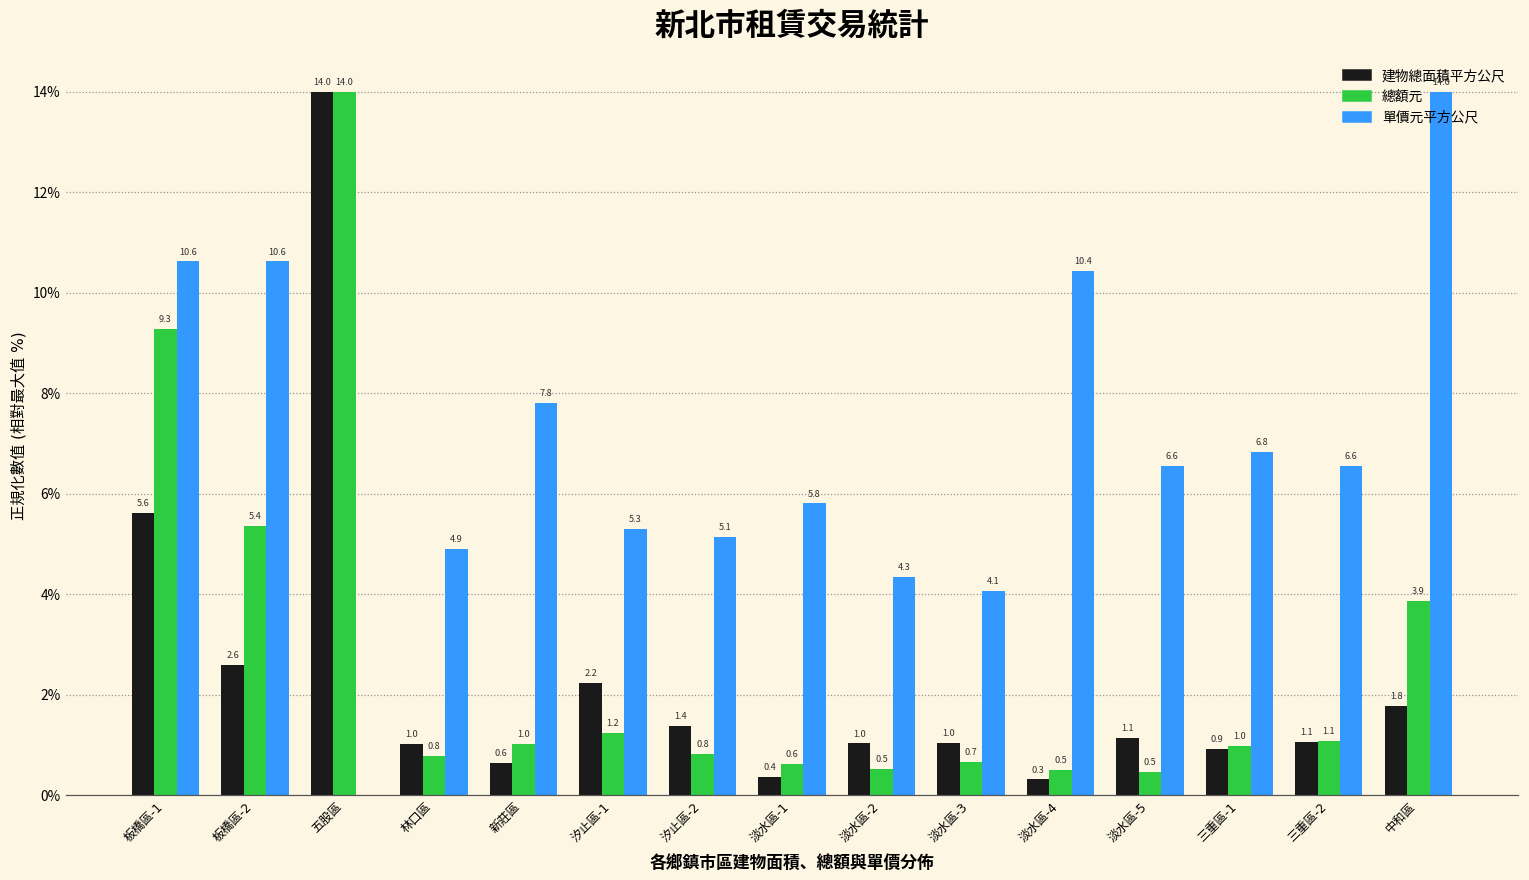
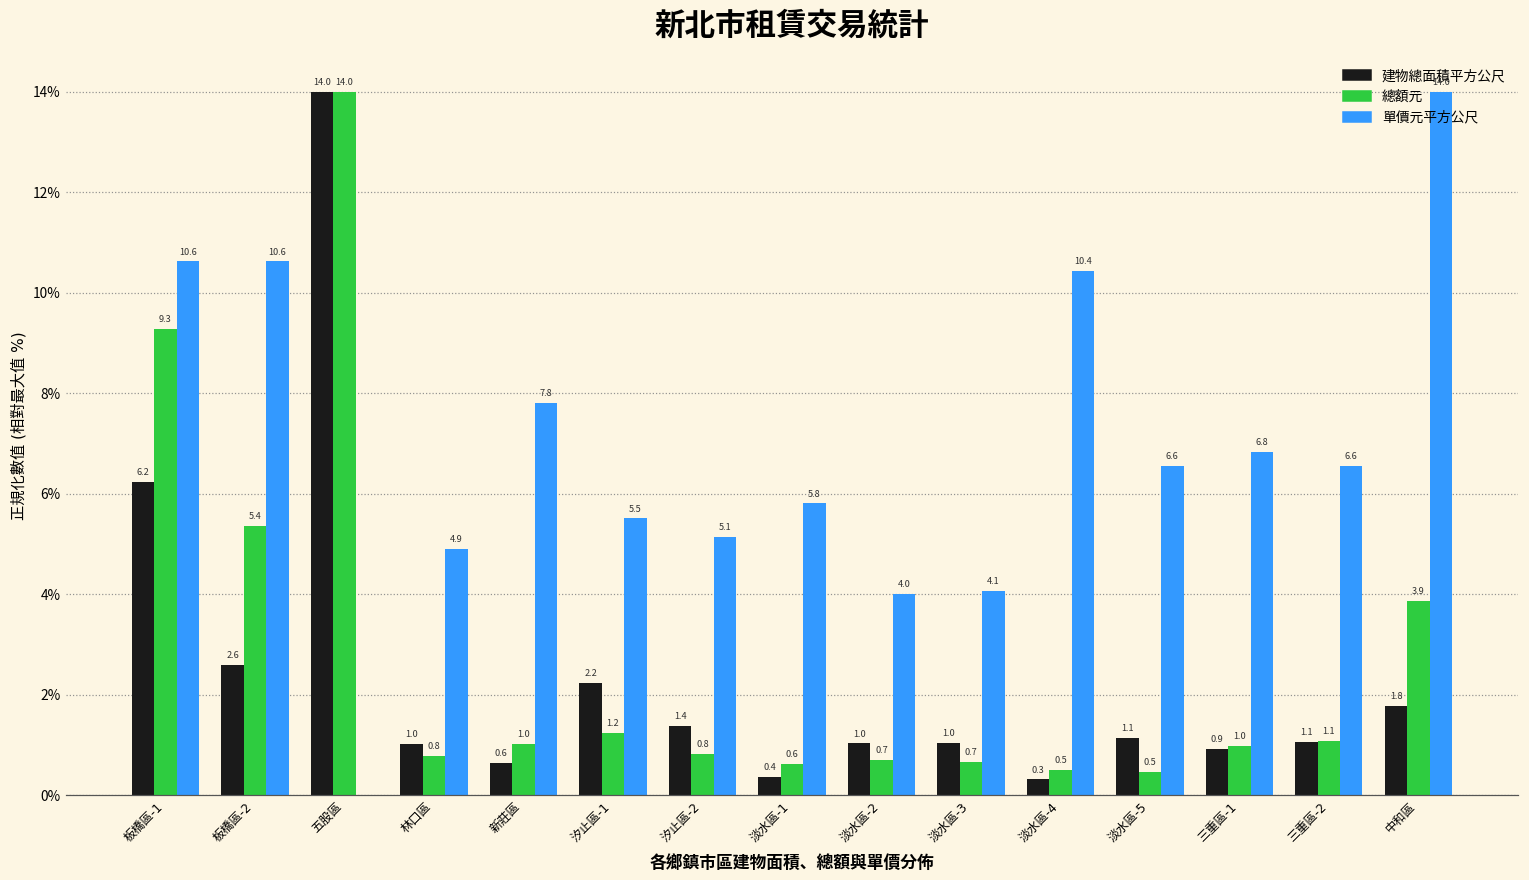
建物總面積平方公尺, 板橋區-1: 5.6 -> 6.2
單價元平方公尺, 汐止區-1: 5.3 -> 5.5
總額元, 淡水區-2: 0.5 -> 0.7
單價元平方公尺, 淡水區-2: 4.3 -> 4.0
